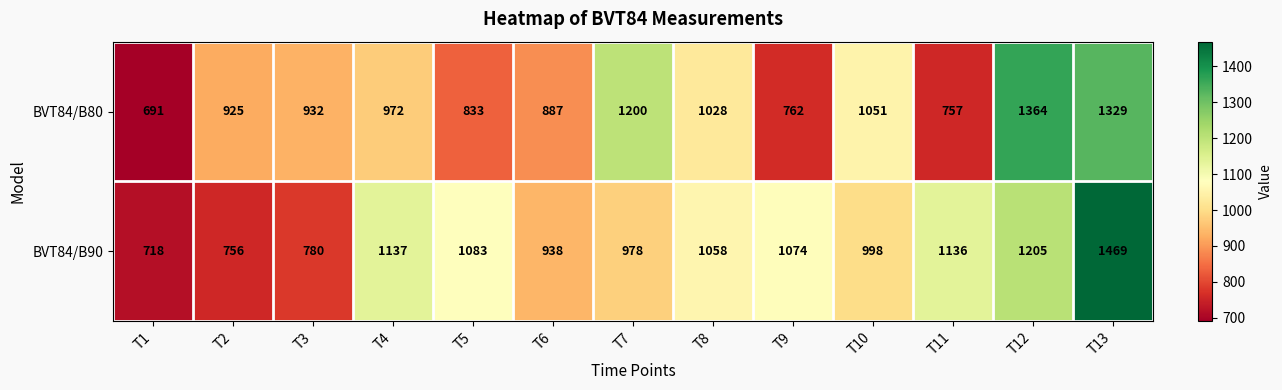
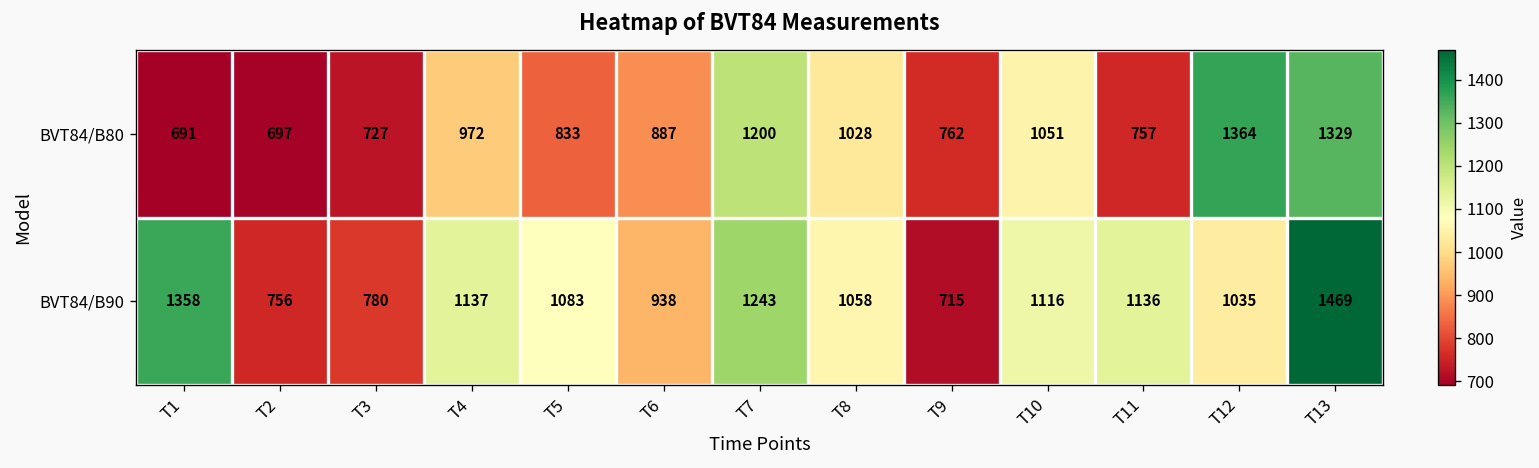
BVT84/B80, T2: 925 -> 697
BVT84/B80, T3: 932 -> 727
BVT84/B90, T1: 718 -> 1358
BVT84/B90, T7: 978 -> 1243
BVT84/B90, T9: 1074 -> 715
BVT84/B90, T10: 998 -> 1116
BVT84/B90, T12: 1205 -> 1035
